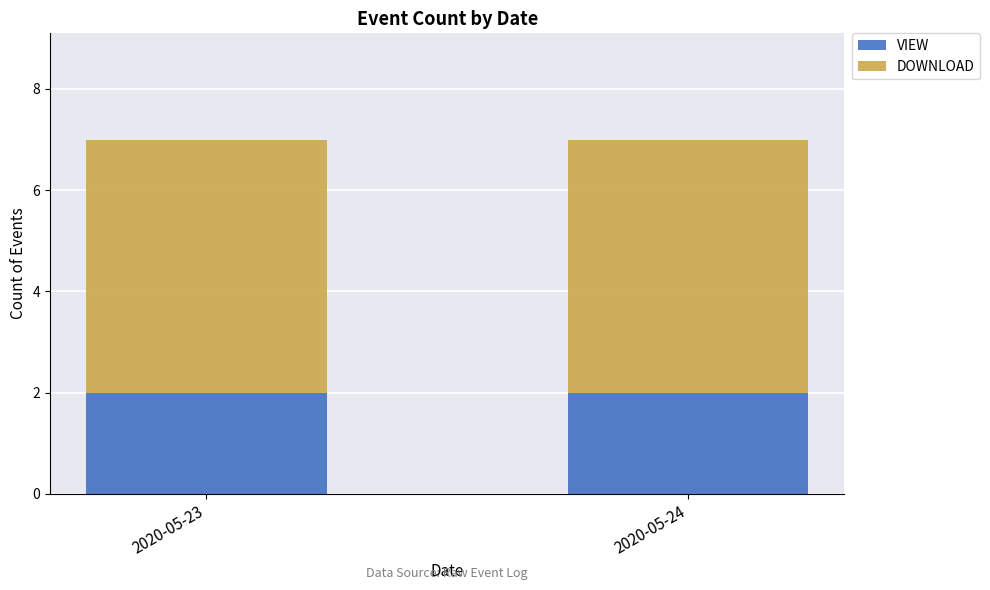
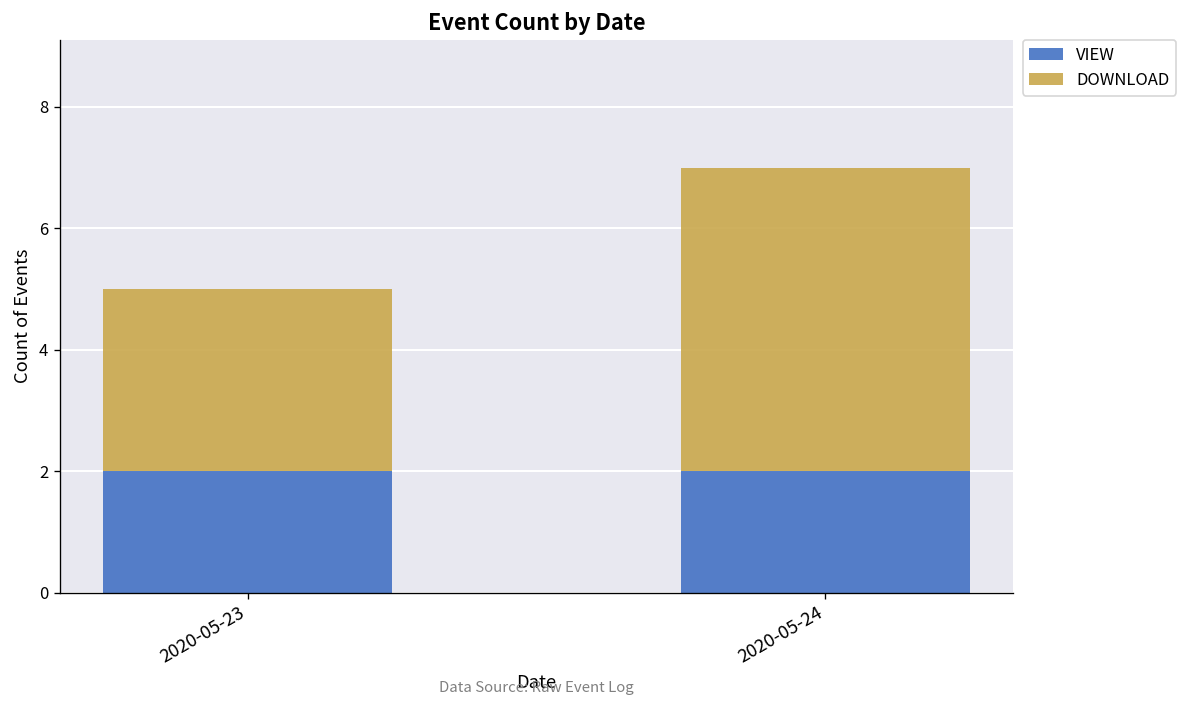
DOWNLOAD, 2020-05-23: 5 -> 3
